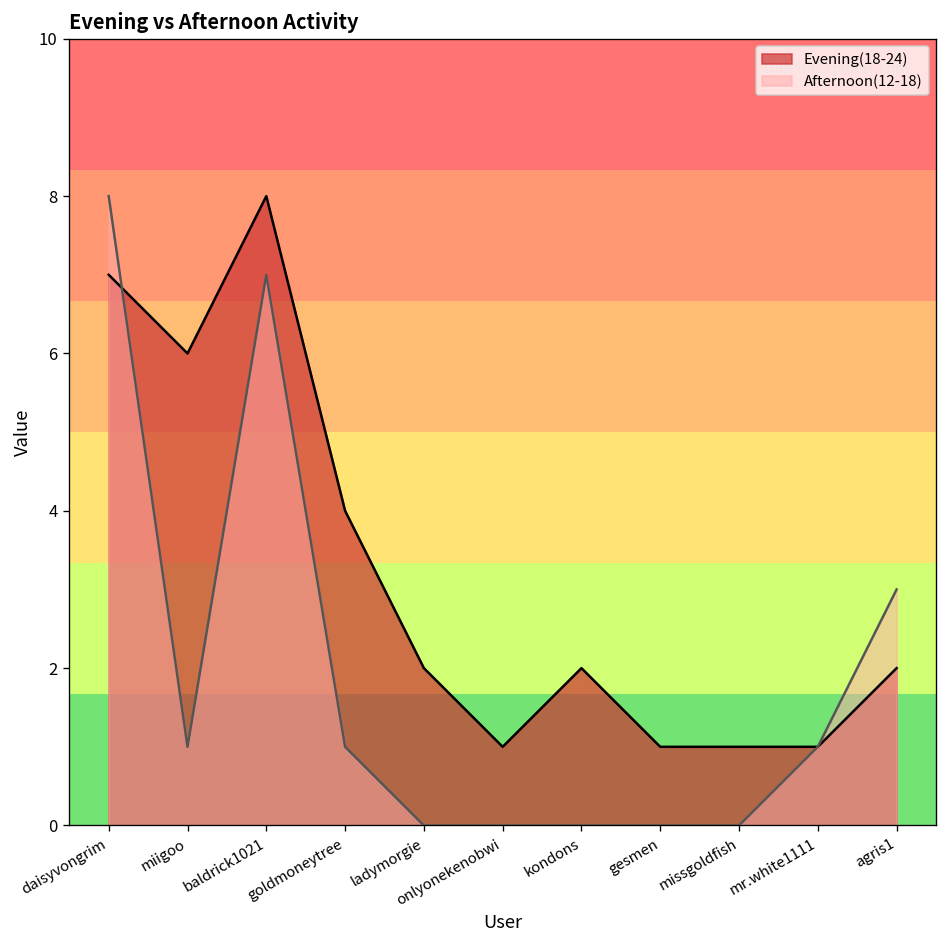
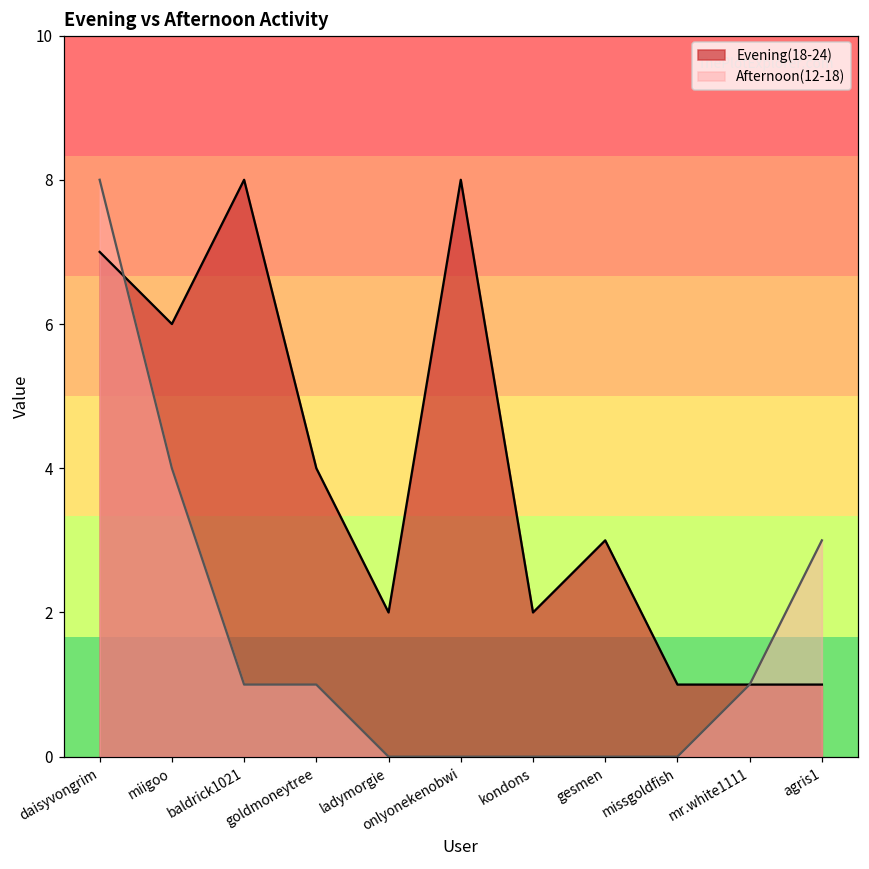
Afternoon(12-18), miigoo: 1 -> 4
Afternoon(12-18), baldrick1021: 7 -> 1
Evening(18-24), onlyonekenobwi: 1 -> 8
Evening(18-24), gesmen: 1 -> 3
Evening(18-24), agris1: 2 -> 1
